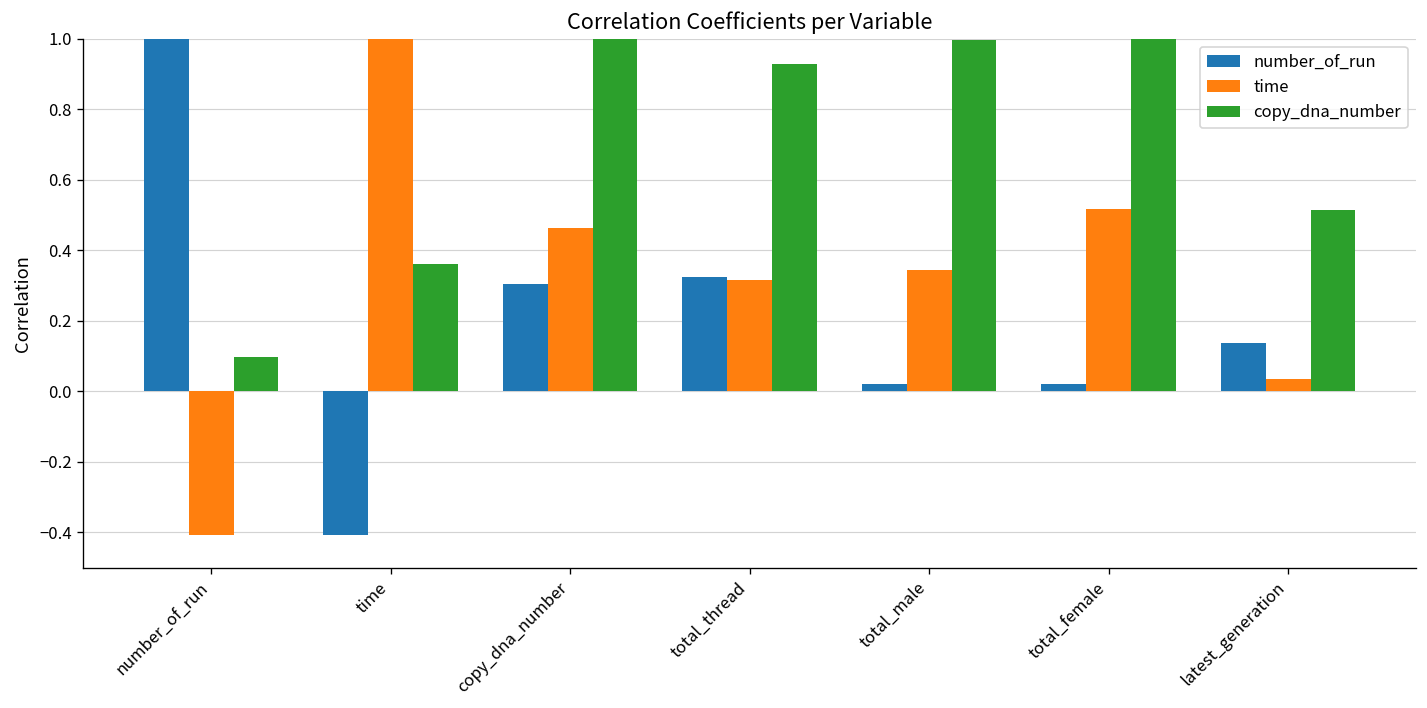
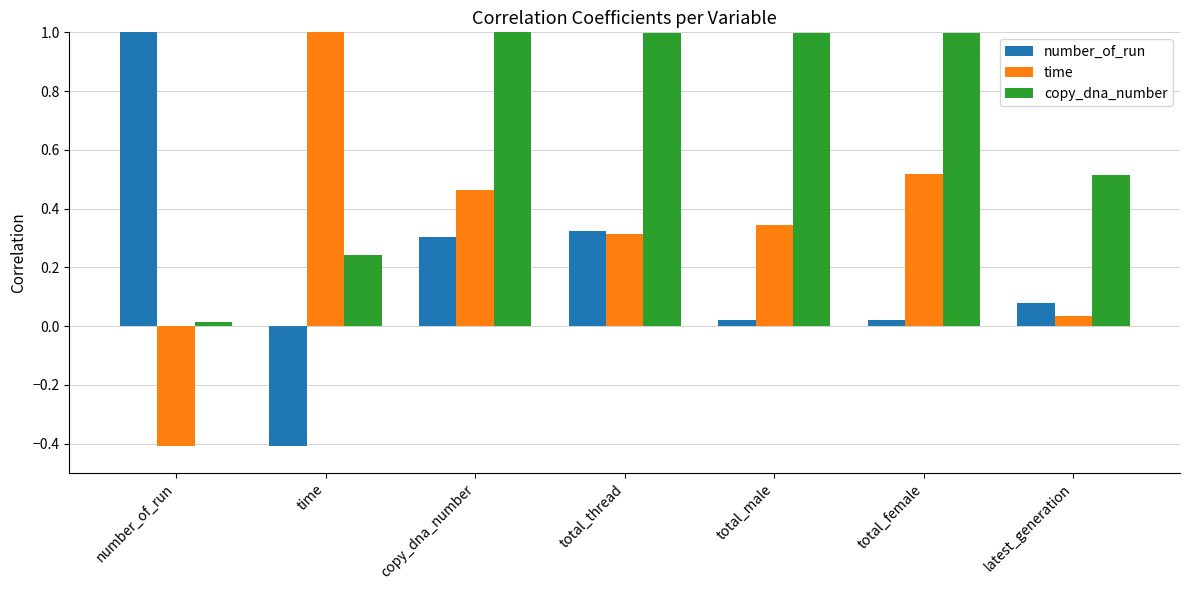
copy_dna_number, number_of_run: 0.10 -> 0.01
copy_dna_number, time: 0.36 -> 0.24
copy_dna_number, total_thread: 0.93 -> 1.00
number_of_run, latest_generation: 0.14 -> 0.08
